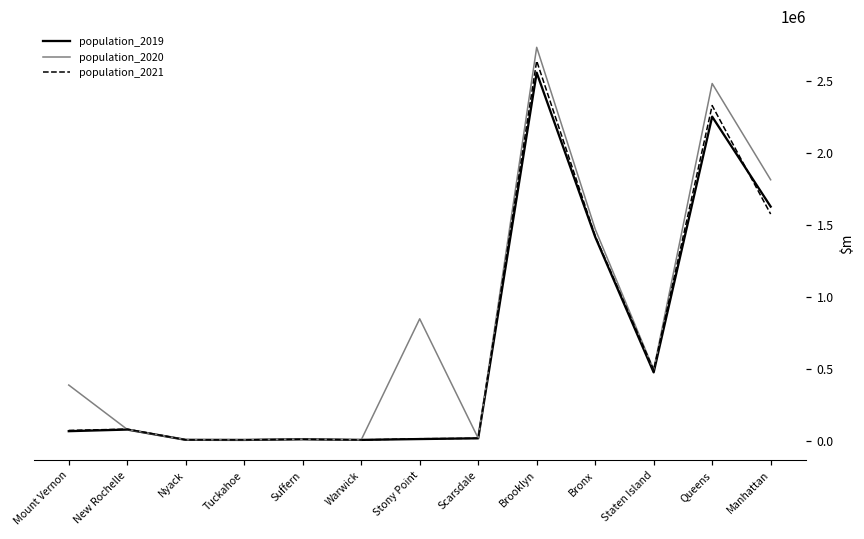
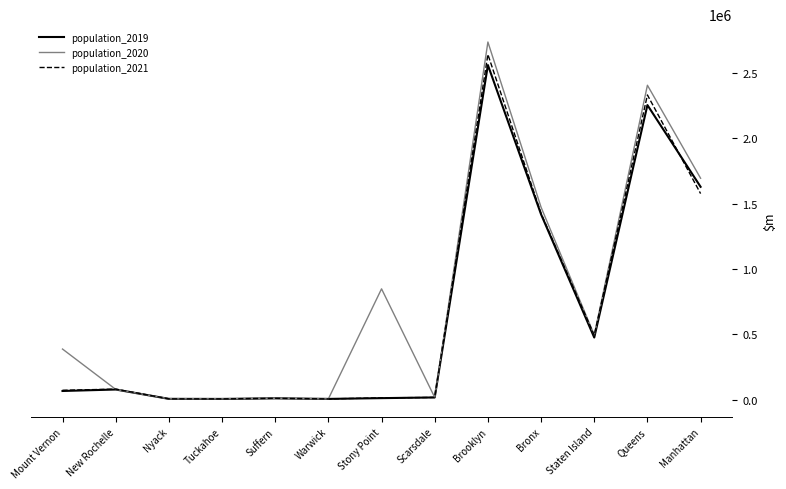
population_2020, Queens: 2480000 -> 2410000
population_2020, Manhattan: 1820000 -> 1690000
